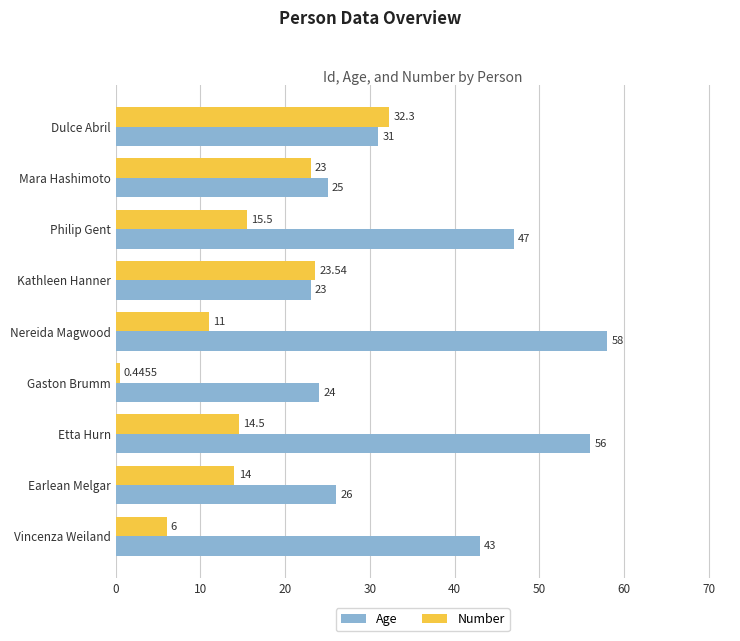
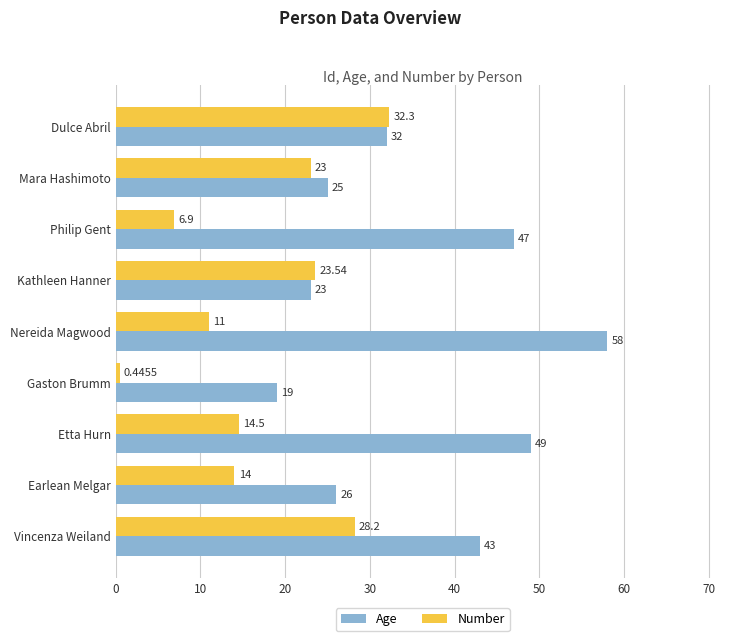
Age, Dulce Abril: 31 -> 32
Number, Philip Gent: 15.5 -> 6.9
Age, Gaston Brumm: 24 -> 19
Age, Etta Hurn: 56 -> 49
Number, Vincenza Weiland: 6 -> 28.2
